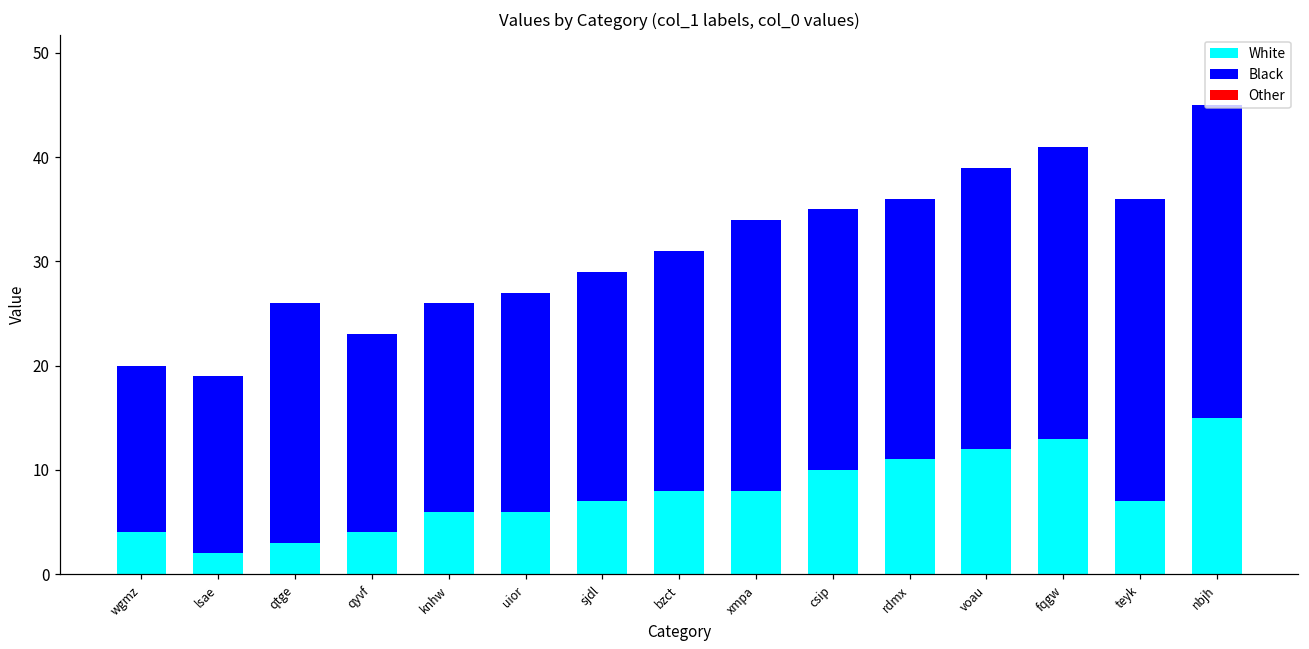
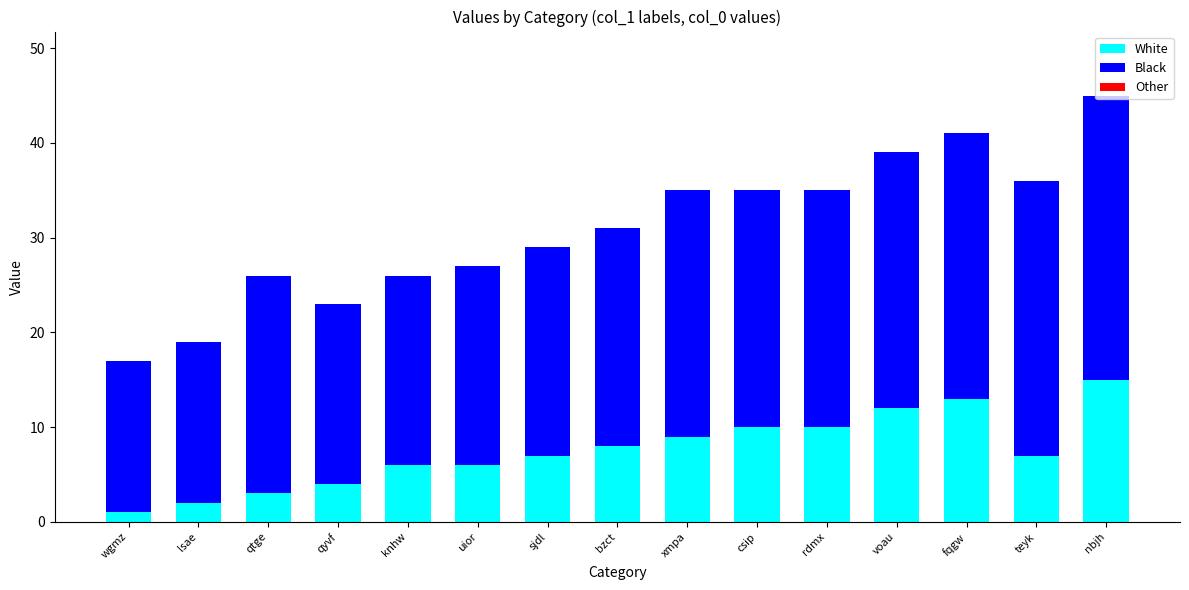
White, wgmz: 4 -> 1
White, xmpa: 8 -> 9
White, rdmx: 11 -> 10
